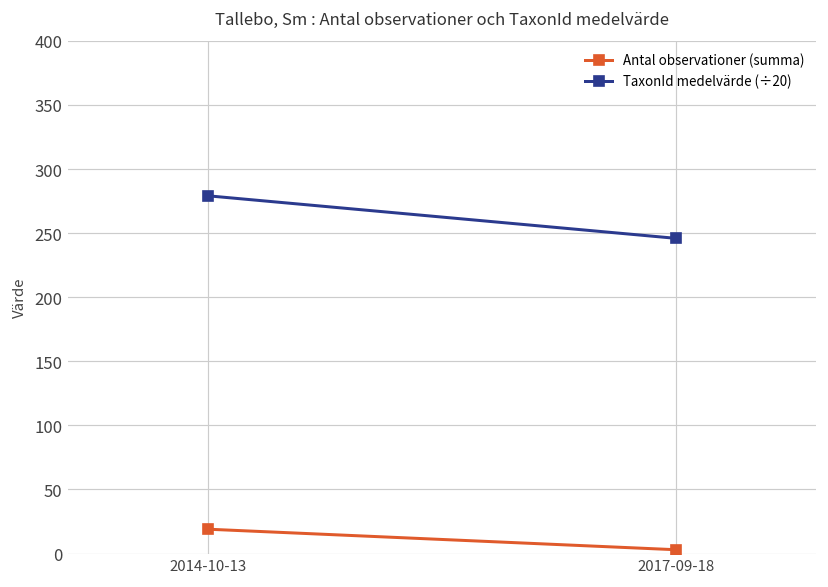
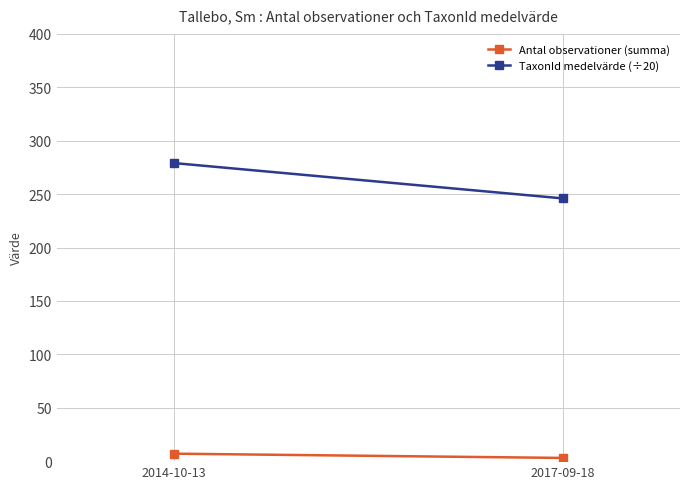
Antal observationer (summa), 2014-10-13: 19 -> 7
